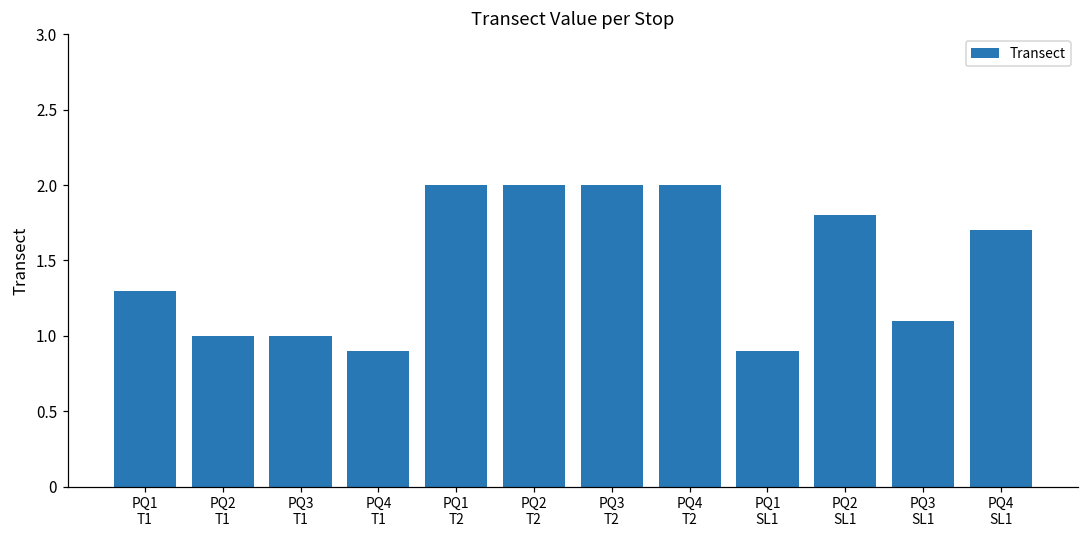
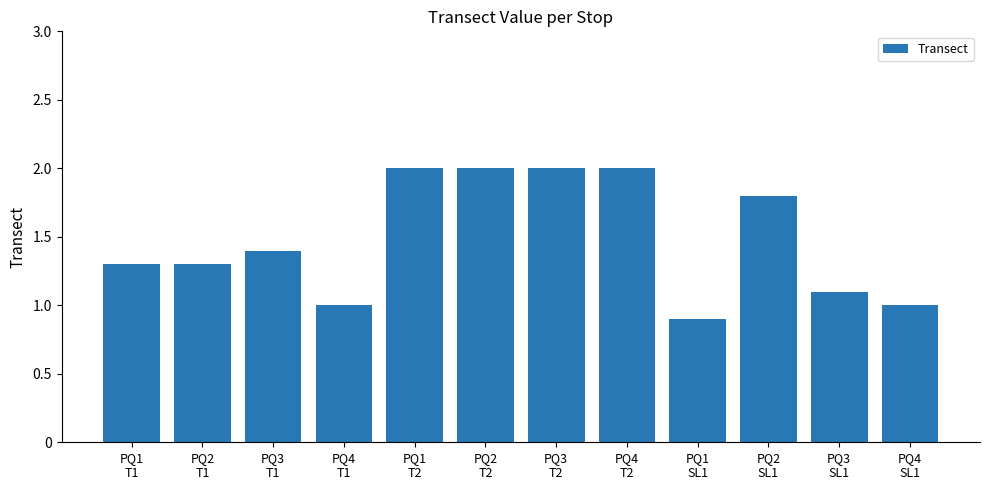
PQ2 T1: 1.0 -> 1.3
PQ3 T1: 1.0 -> 1.4
PQ4 T1: 0.9 -> 1.0
PQ4 SL1: 1.7 -> 1.0
